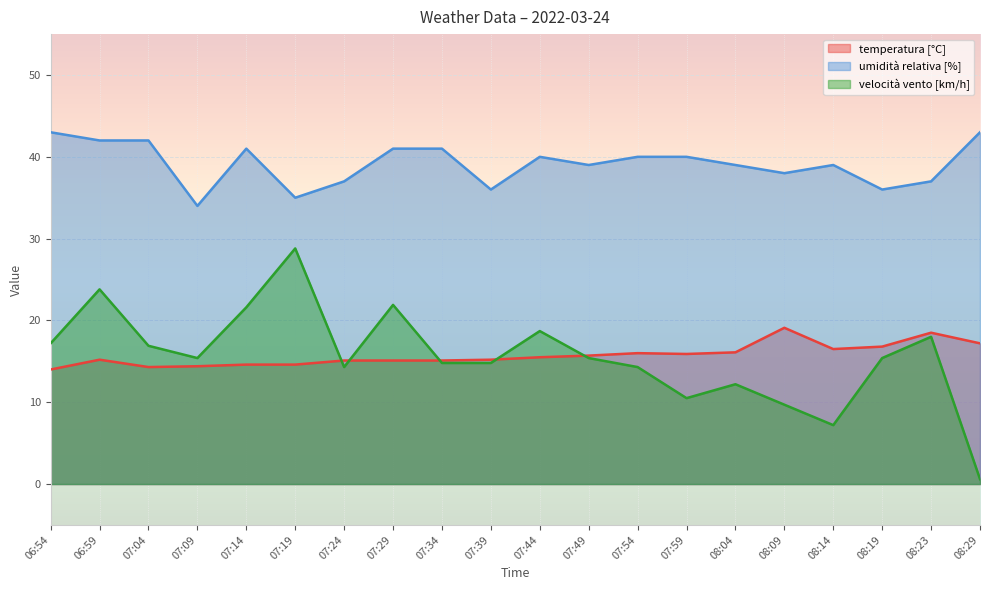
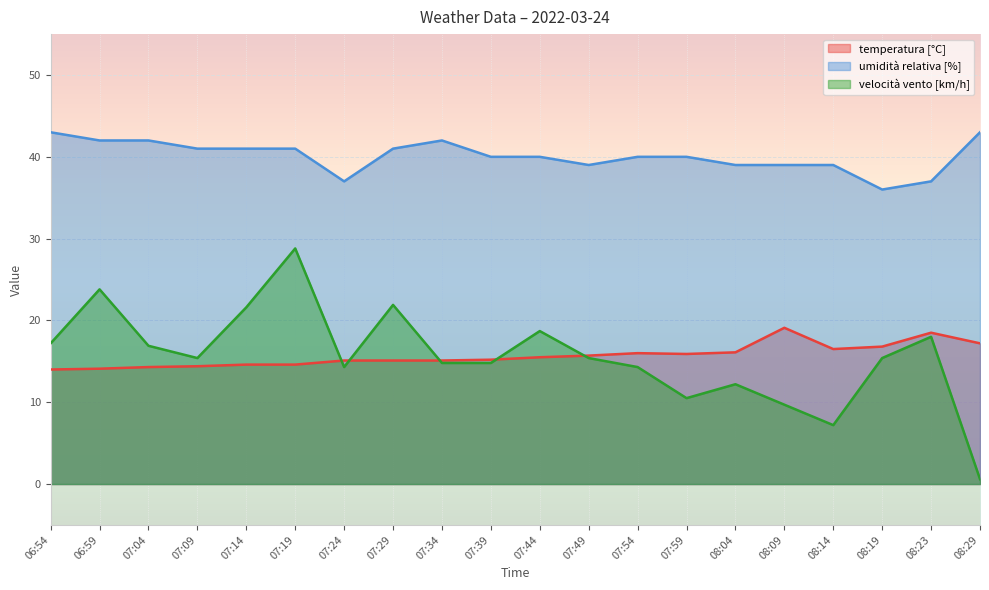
temperatura [°C], 06:59: 15 -> 14
umidità relativa [%], 07:09: 34 -> 41
umidità relativa [%], 07:19: 35 -> 41
umidità relativa [%], 07:34: 41 -> 42
umidità relativa [%], 07:39: 36 -> 40
umidità relativa [%], 08:09: 38 -> 39
